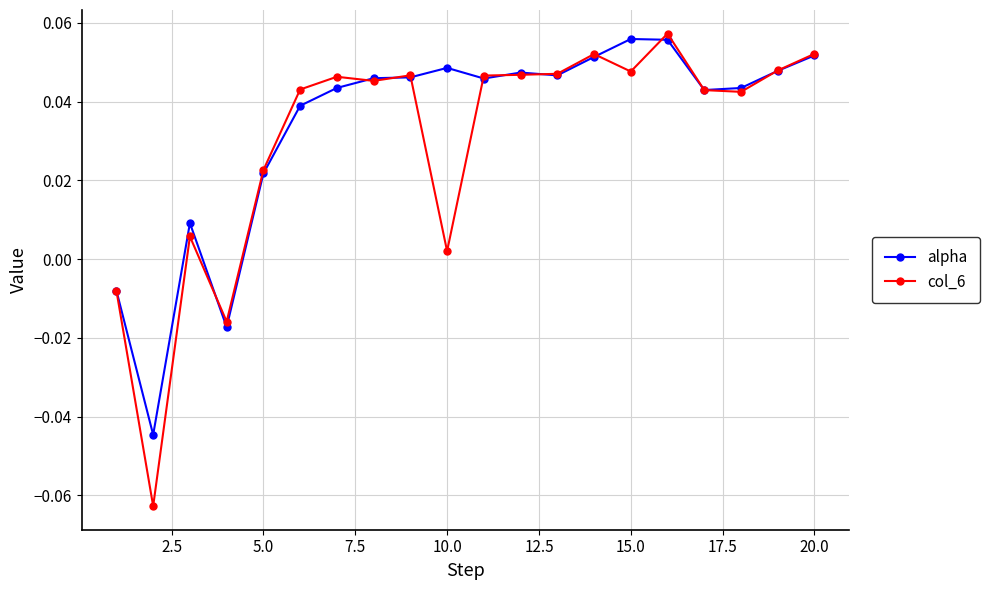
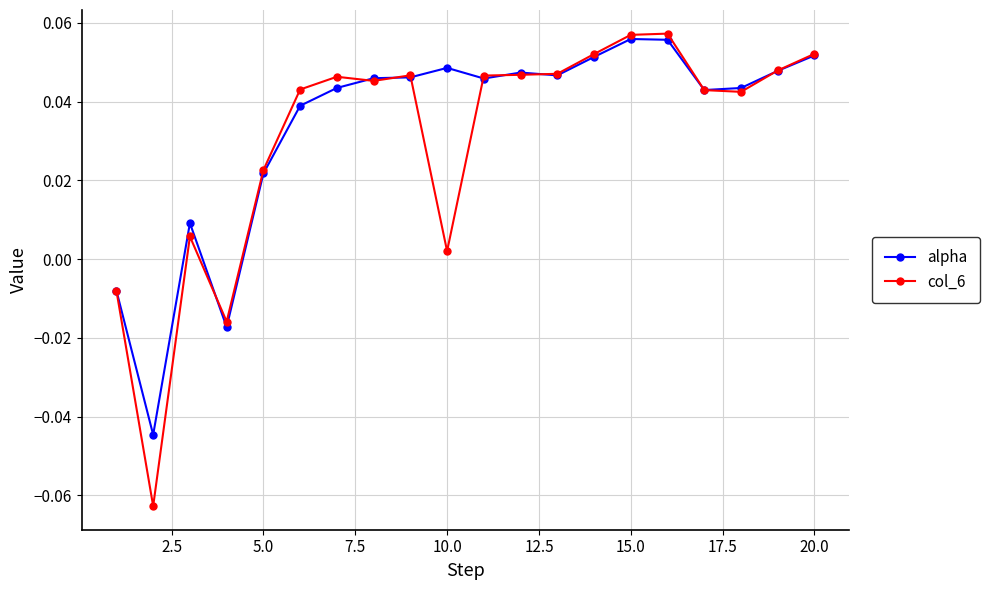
col_6, 15.0: 0.048 -> 0.057
